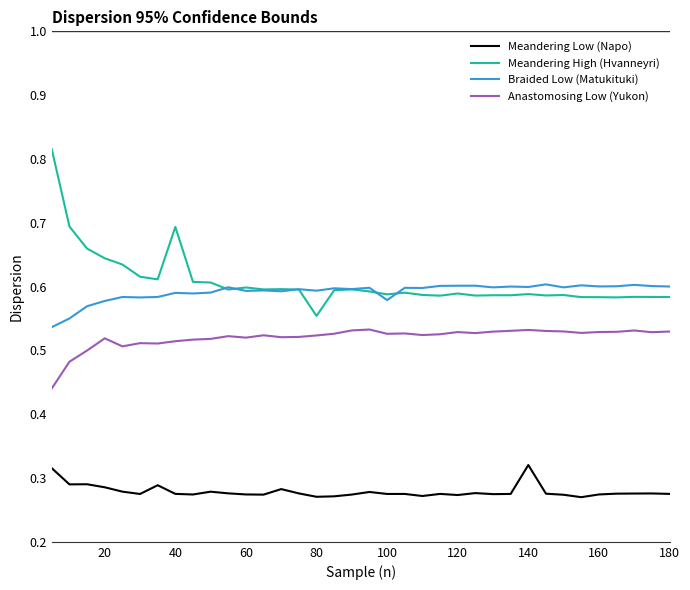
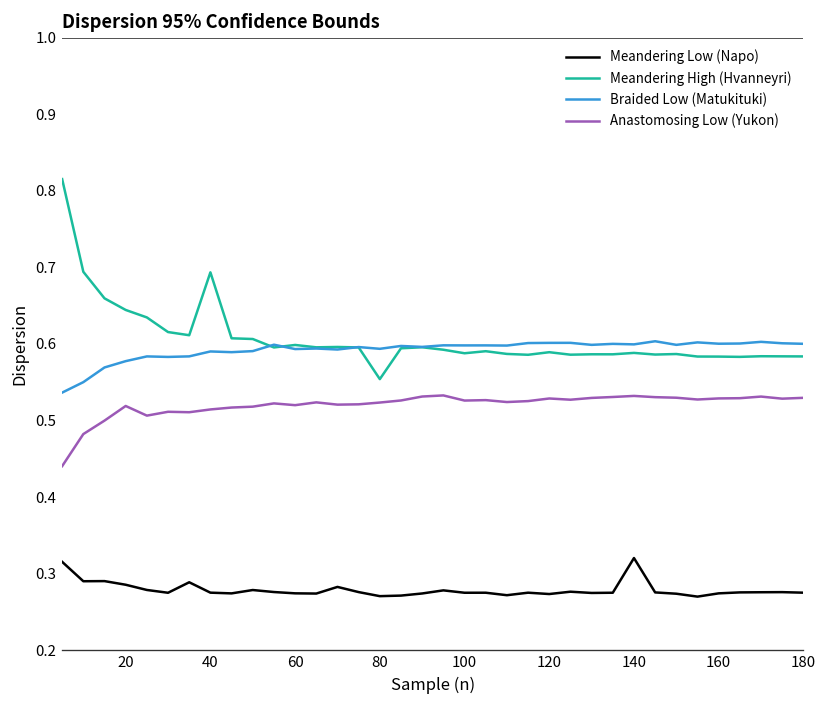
Braided Low (Matukituki), 100: 0.58 -> 0.60
